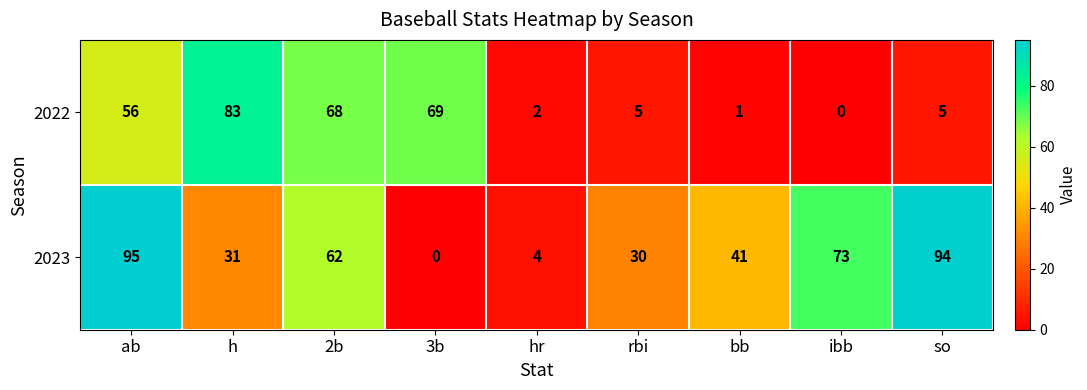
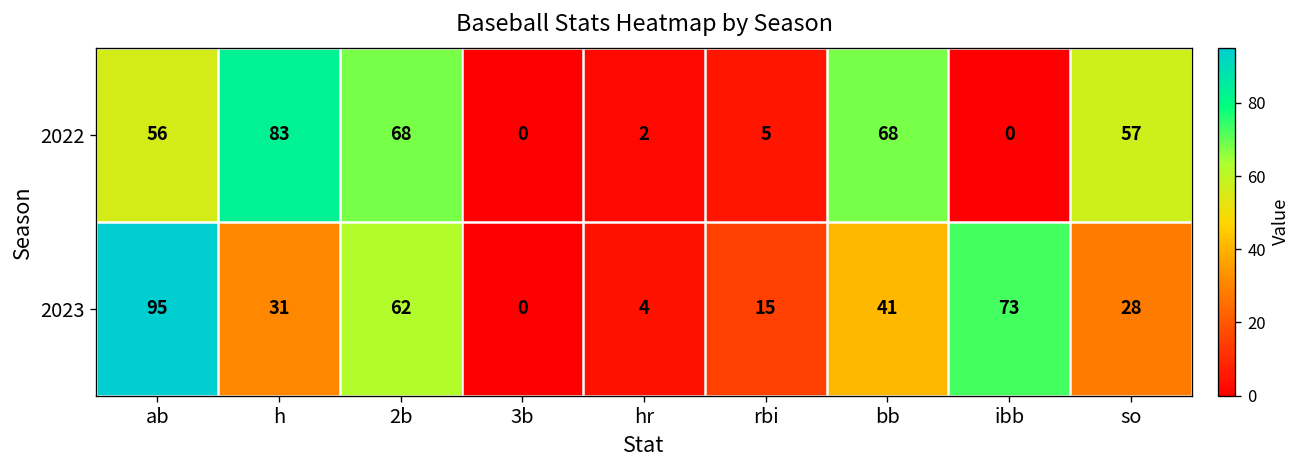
2022, 3b: 69 -> 0
2022, bb: 1 -> 68
2022, so: 5 -> 57
2023, rbi: 30 -> 15
2023, so: 94 -> 28
